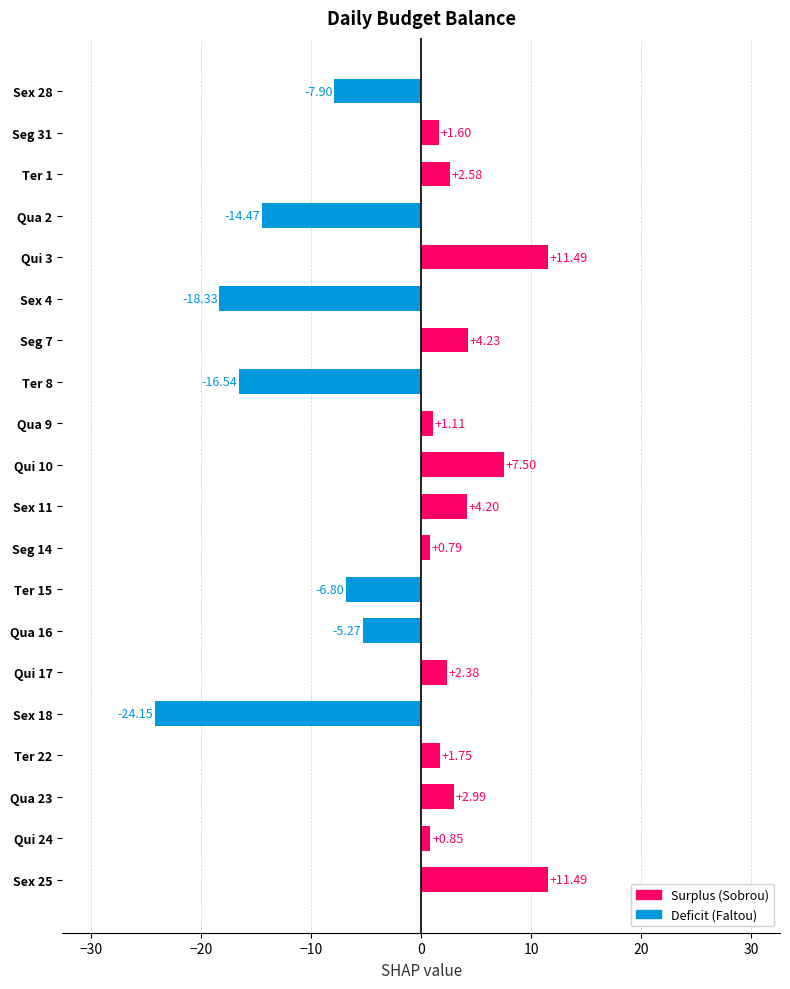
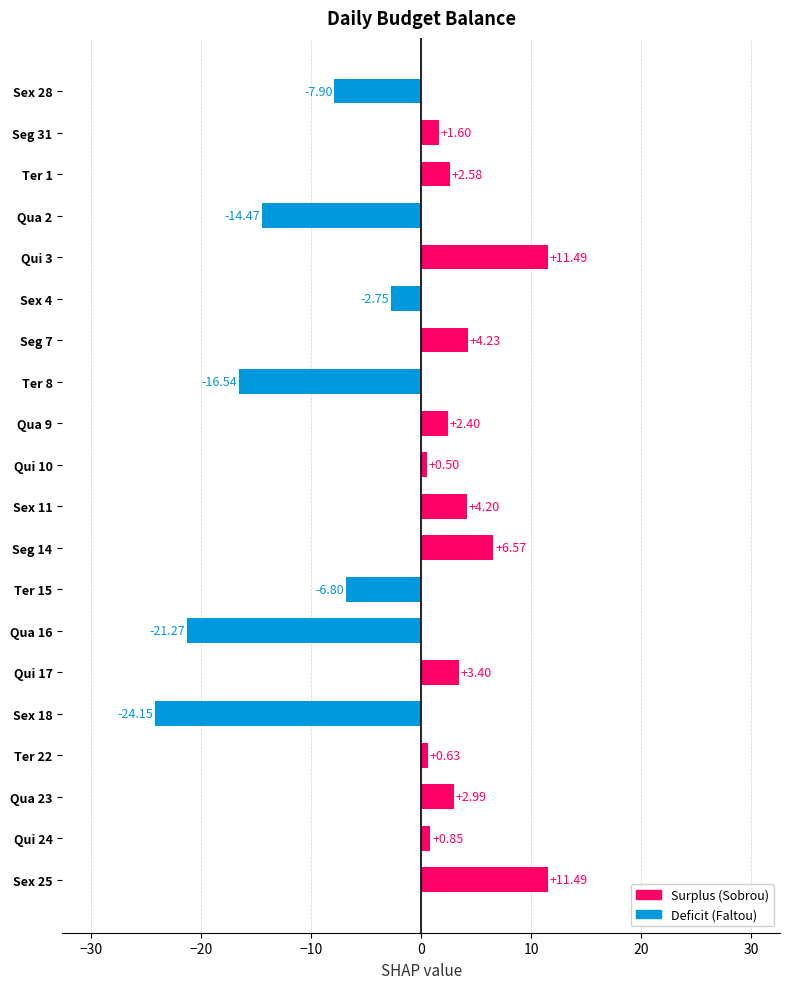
Sex 4: -18.33 -> -2.75
Qua 9: +1.11 -> +2.40
Qui 10: +7.50 -> +0.50
Seg 14: +0.79 -> +6.57
Qua 16: -5.27 -> -21.27
Qui 17: +2.38 -> +3.40
Ter 22: +1.75 -> +0.63
